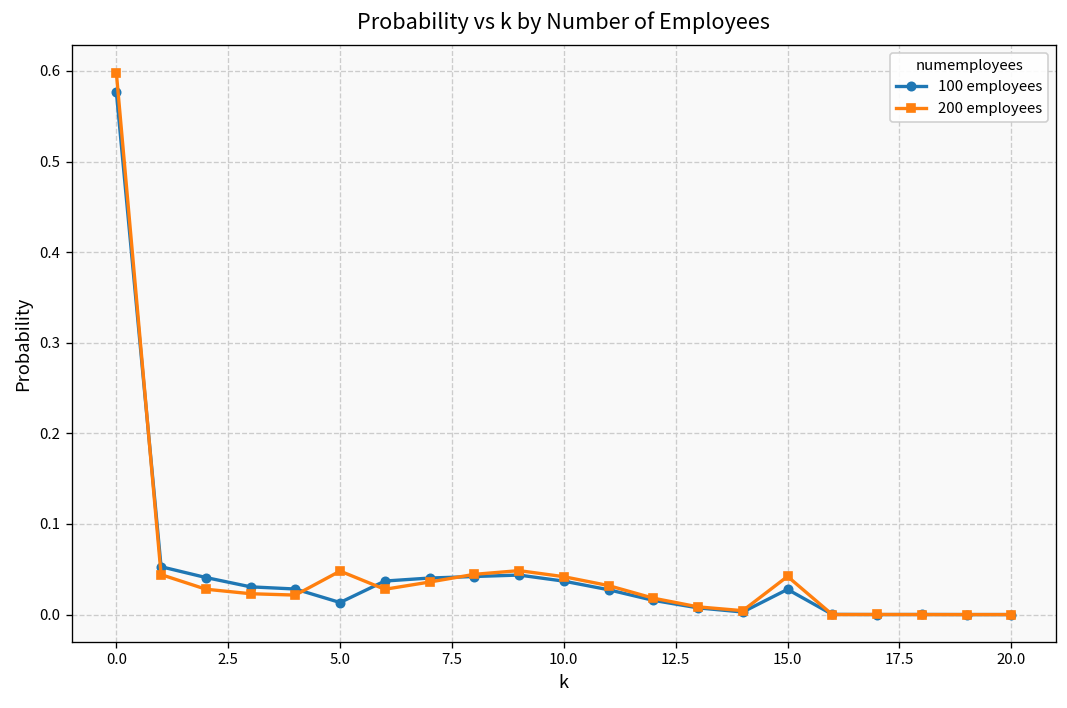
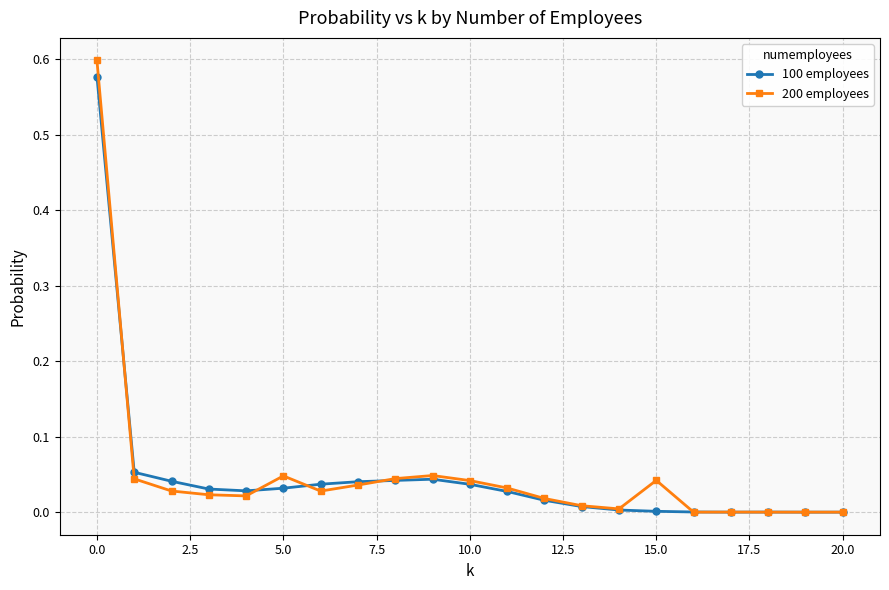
100 employees, 5.0: 0.01 -> 0.03
100 employees, 15.0: 0.03 -> 0.00
